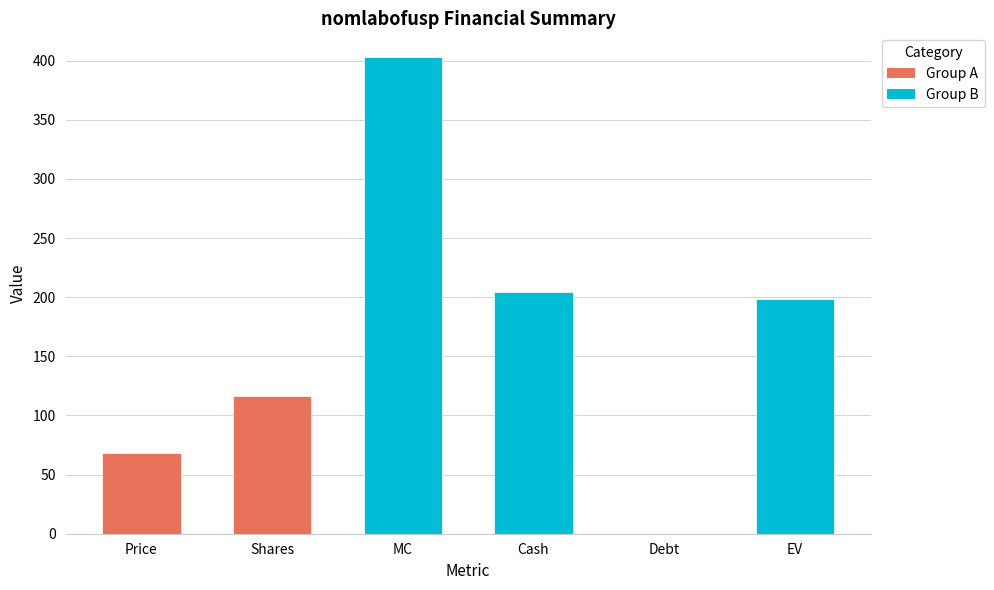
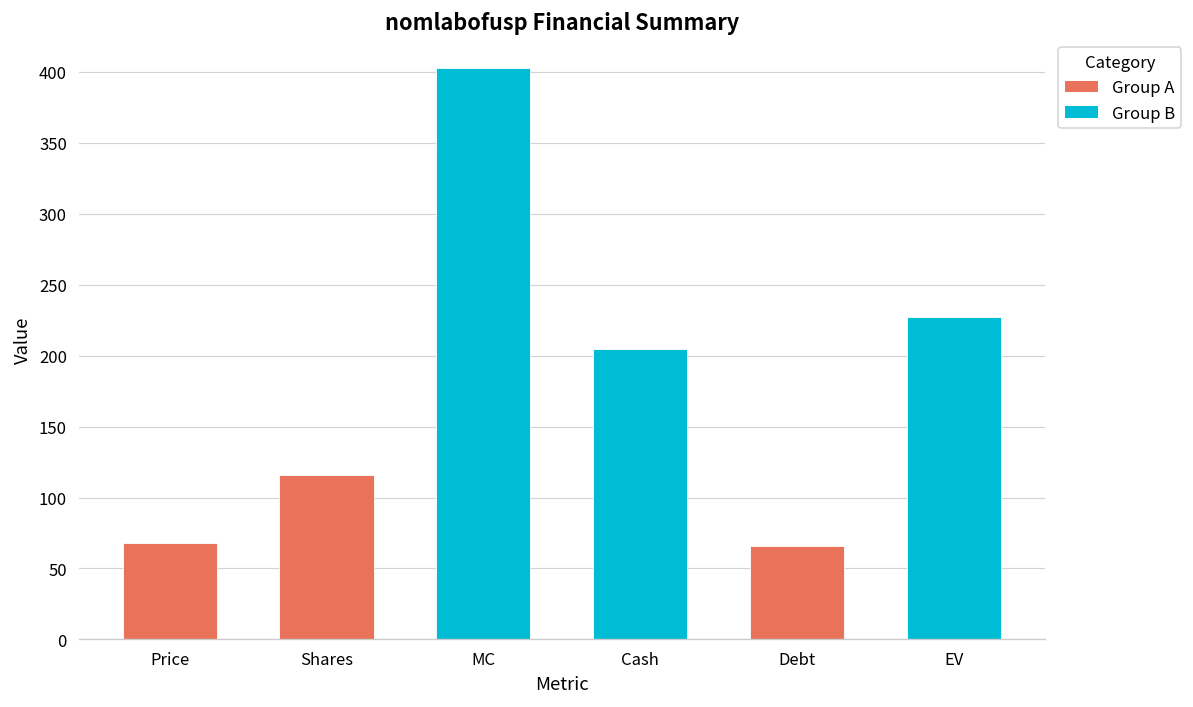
Debt: 0 -> 66
EV: 198 -> 227
